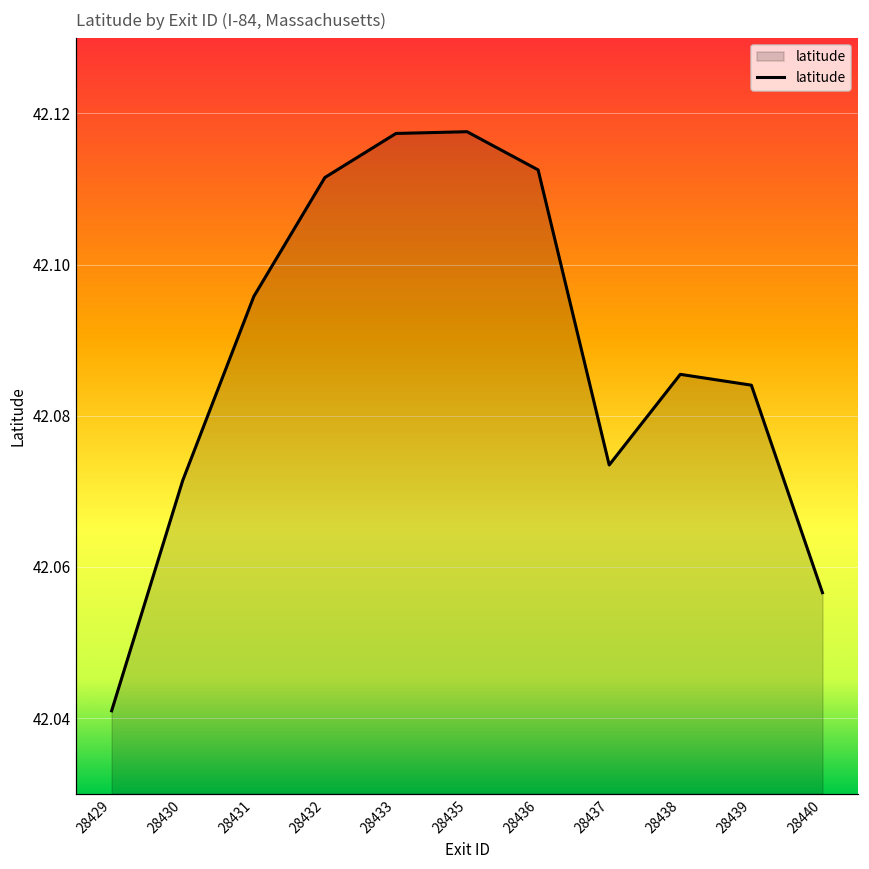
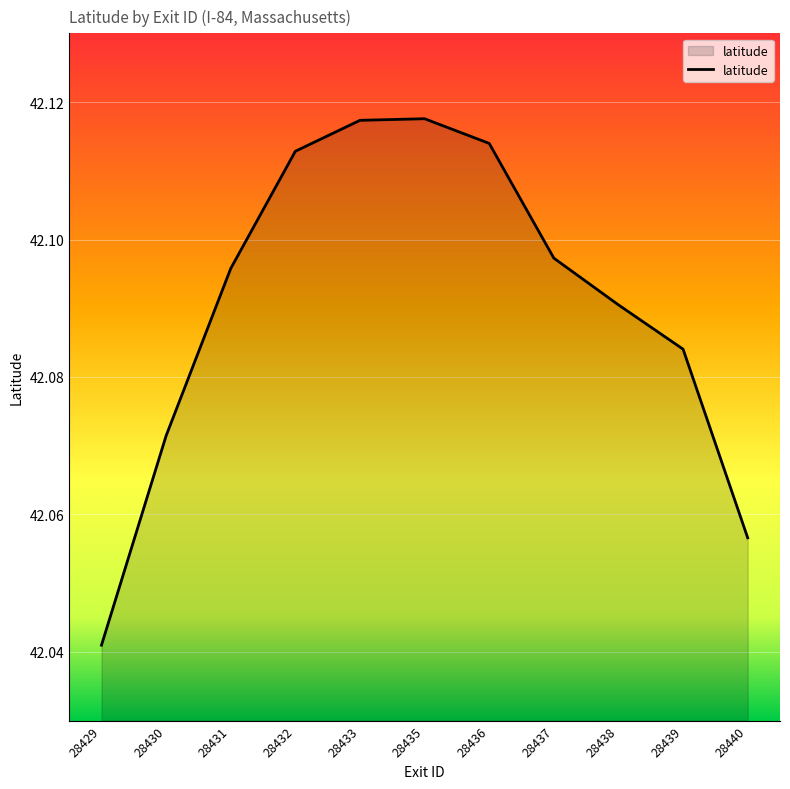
28432: 42.112 -> 42.113
28436: 42.113 -> 42.114
28437: 42.073 -> 42.097
28438: 42.085 -> 42.090
